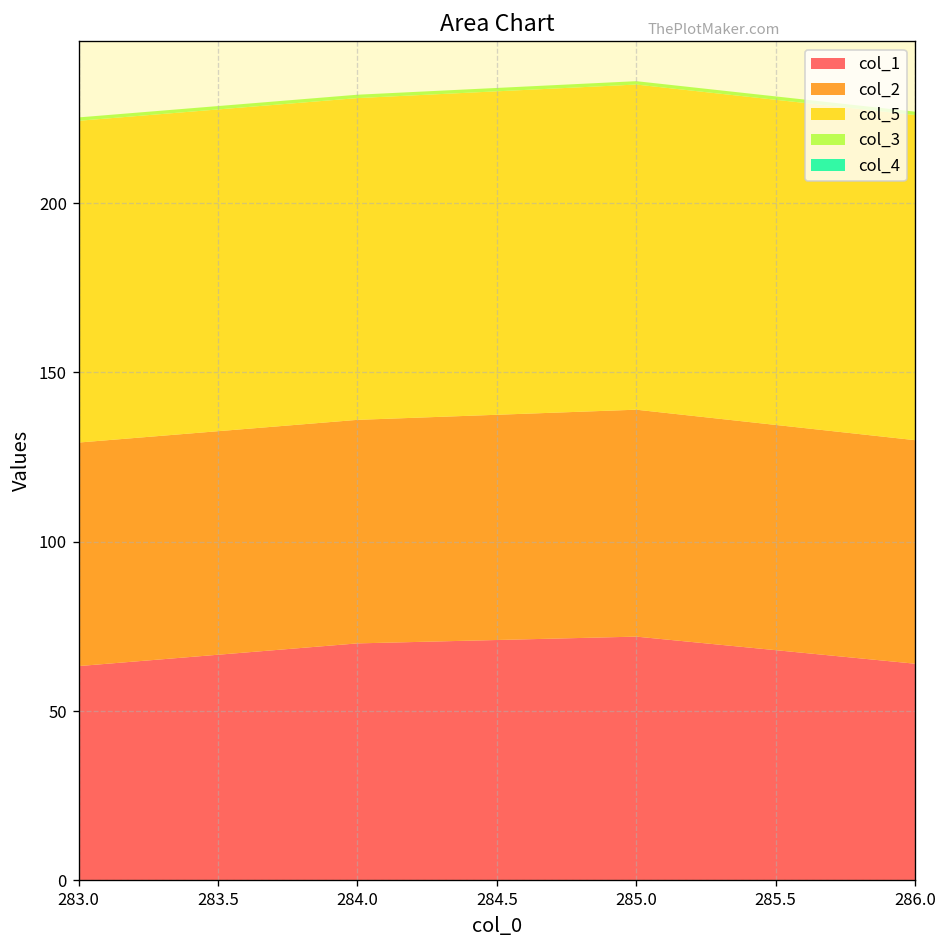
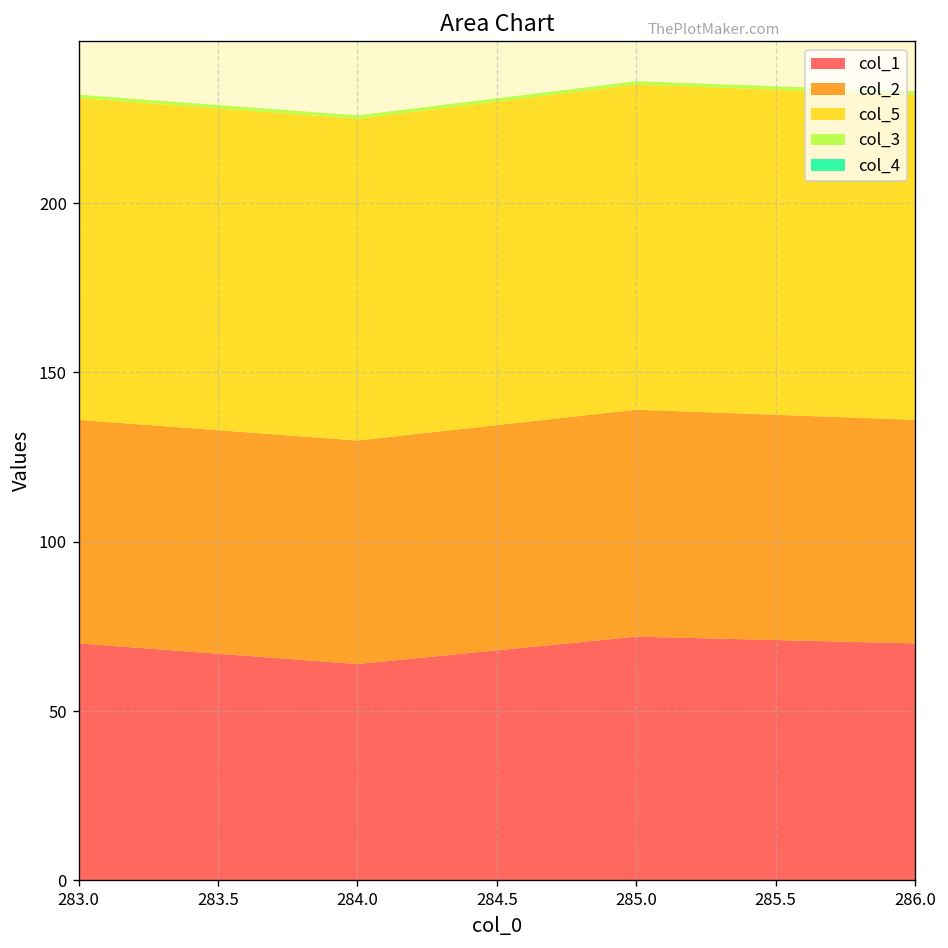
col_1, 283.0: 63 -> 70
col_1, 284.0: 70 -> 64
col_1, 286.0: 64 -> 70
